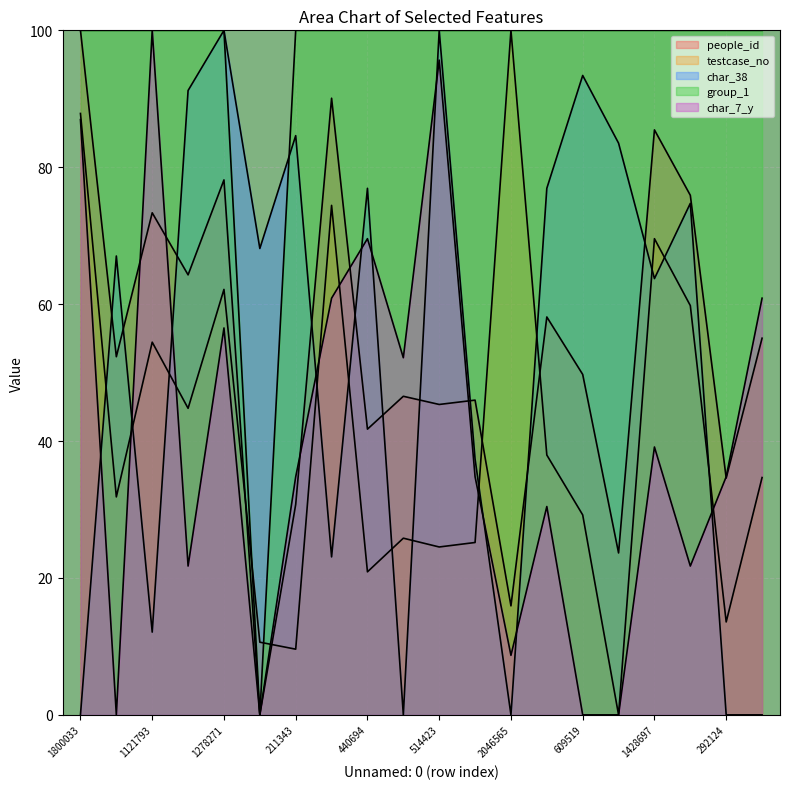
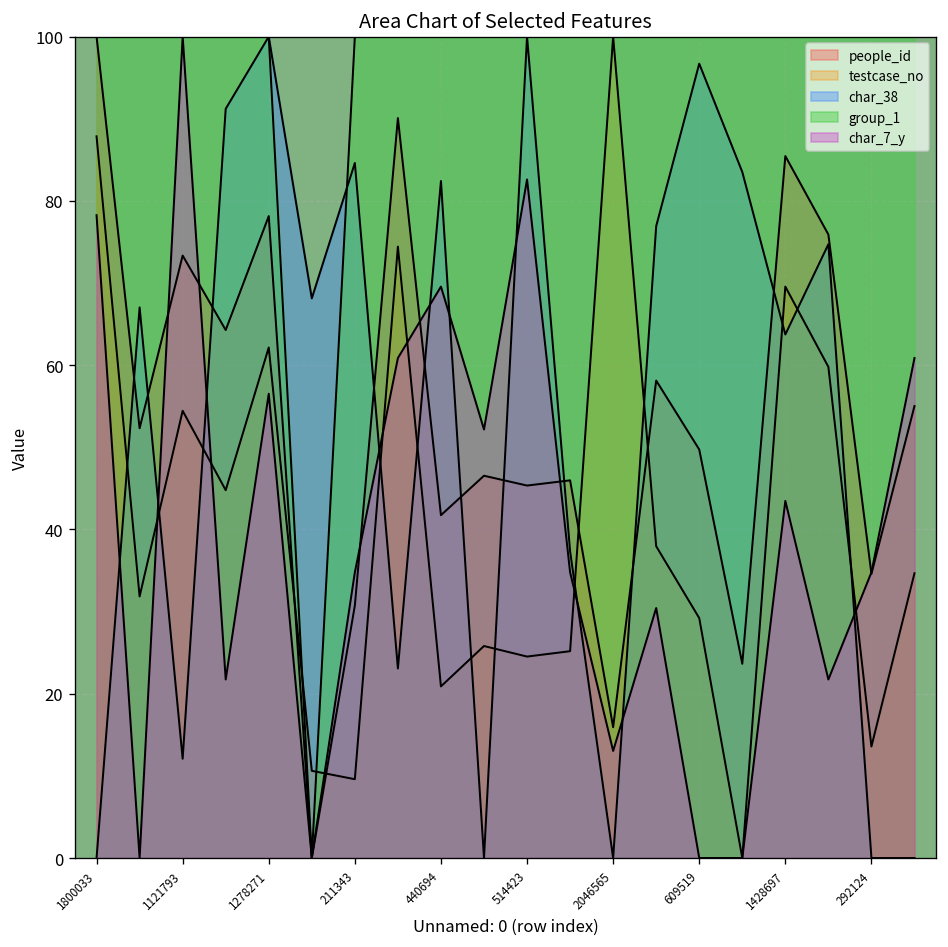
char_7_y, 1800033: 87 -> 78
char_38, 440694: 77 -> 82
char_7_y, 514423: 96 -> 83
char_7_y, 2046565: 9 -> 13
char_38, 609519: 93 -> 97
char_7_y, 1428697: 39 -> 43
